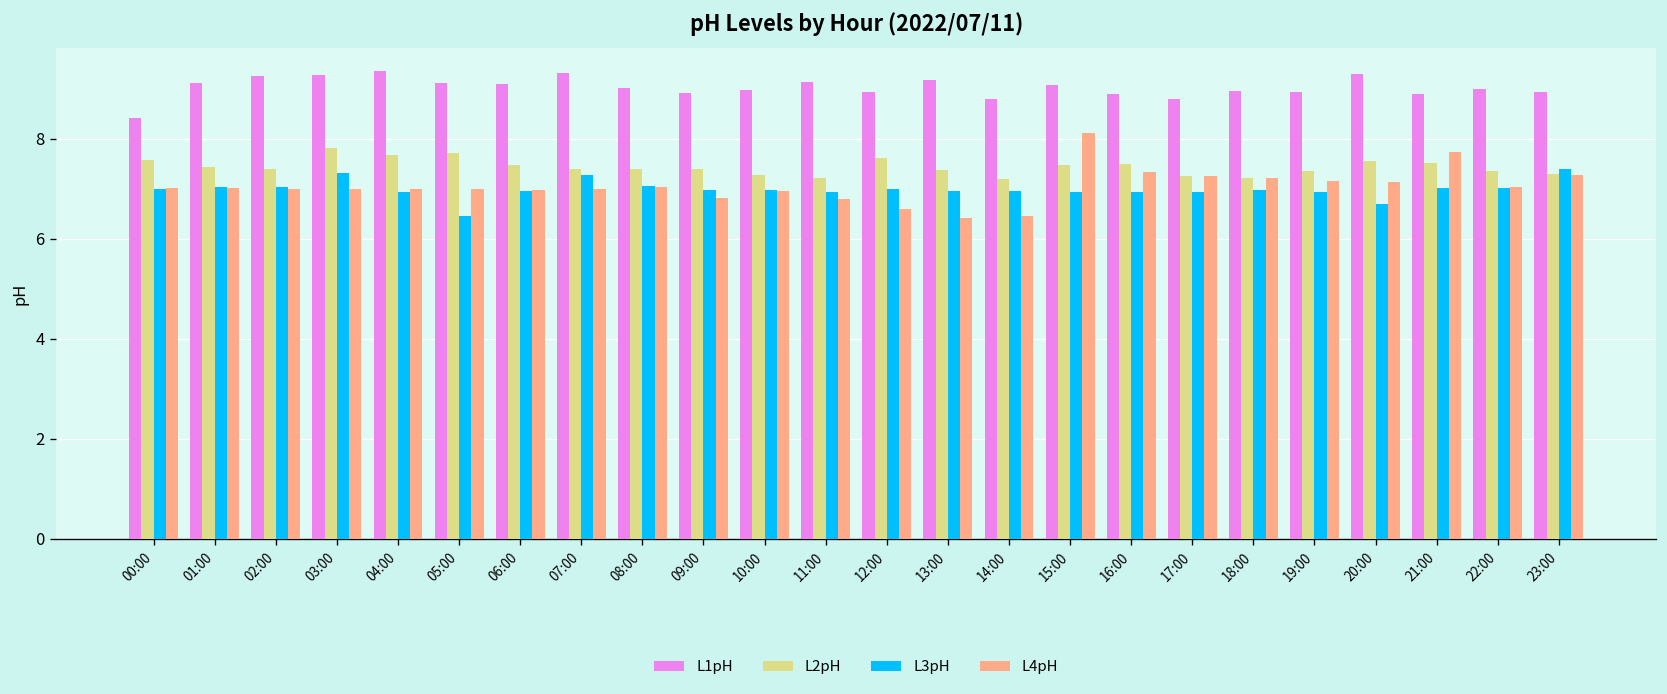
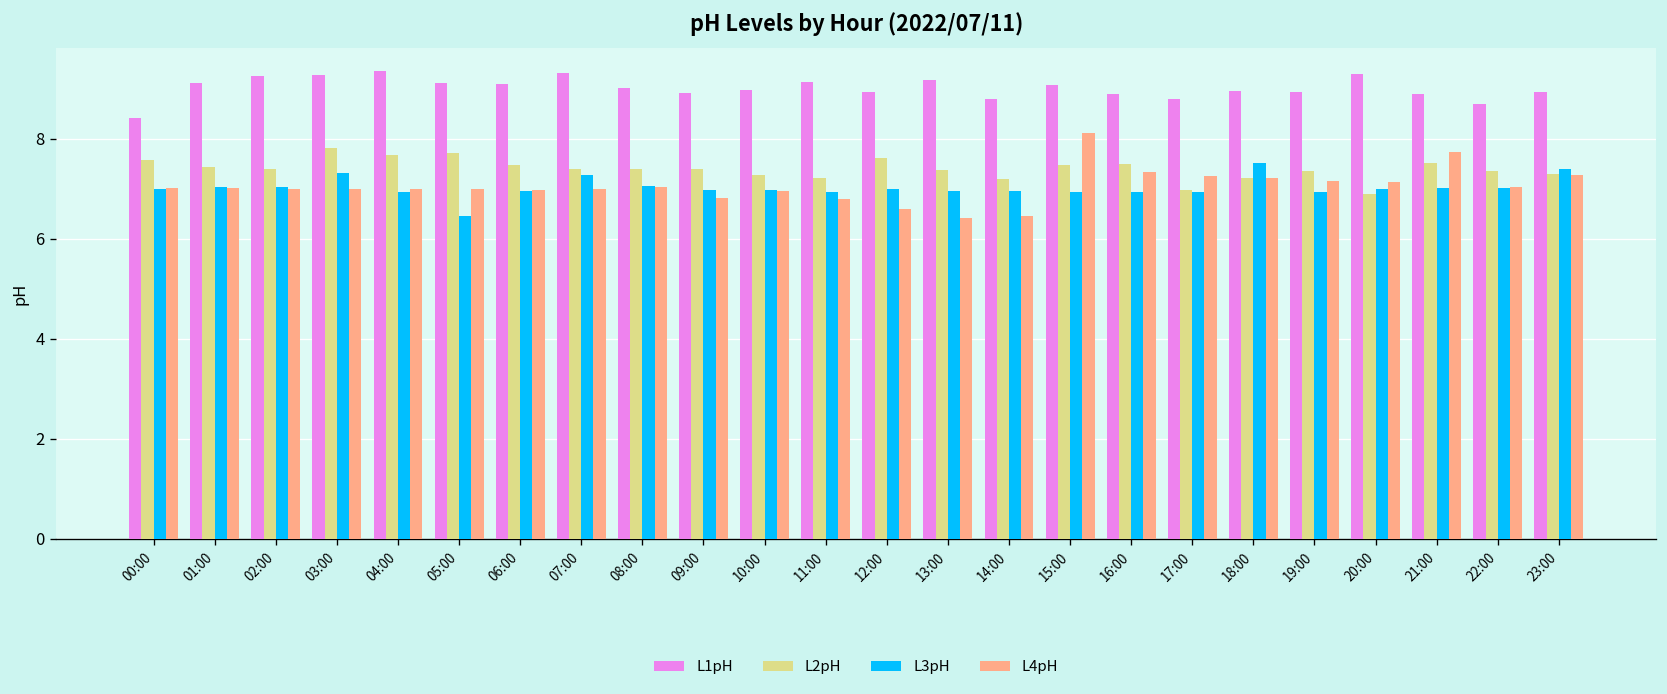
L2pH, 17:00: 7.3 -> 7.0
L3pH, 18:00: 7.0 -> 7.5
L2pH, 20:00: 7.6 -> 6.9
L3pH, 20:00: 6.7 -> 7.0
L1pH, 22:00: 9.0 -> 8.7
